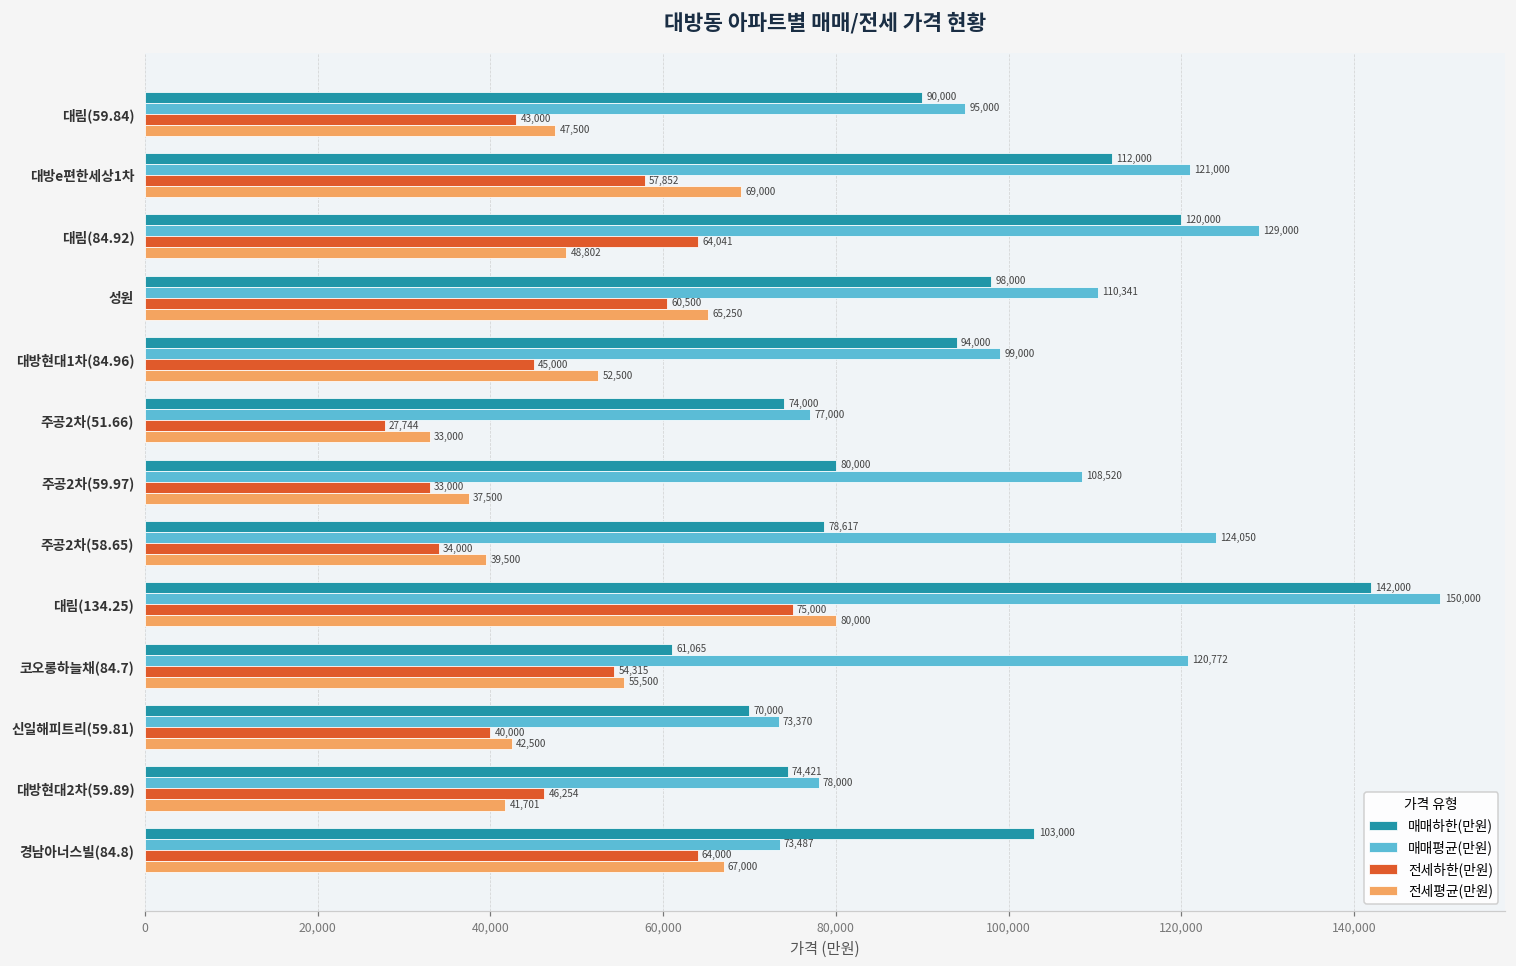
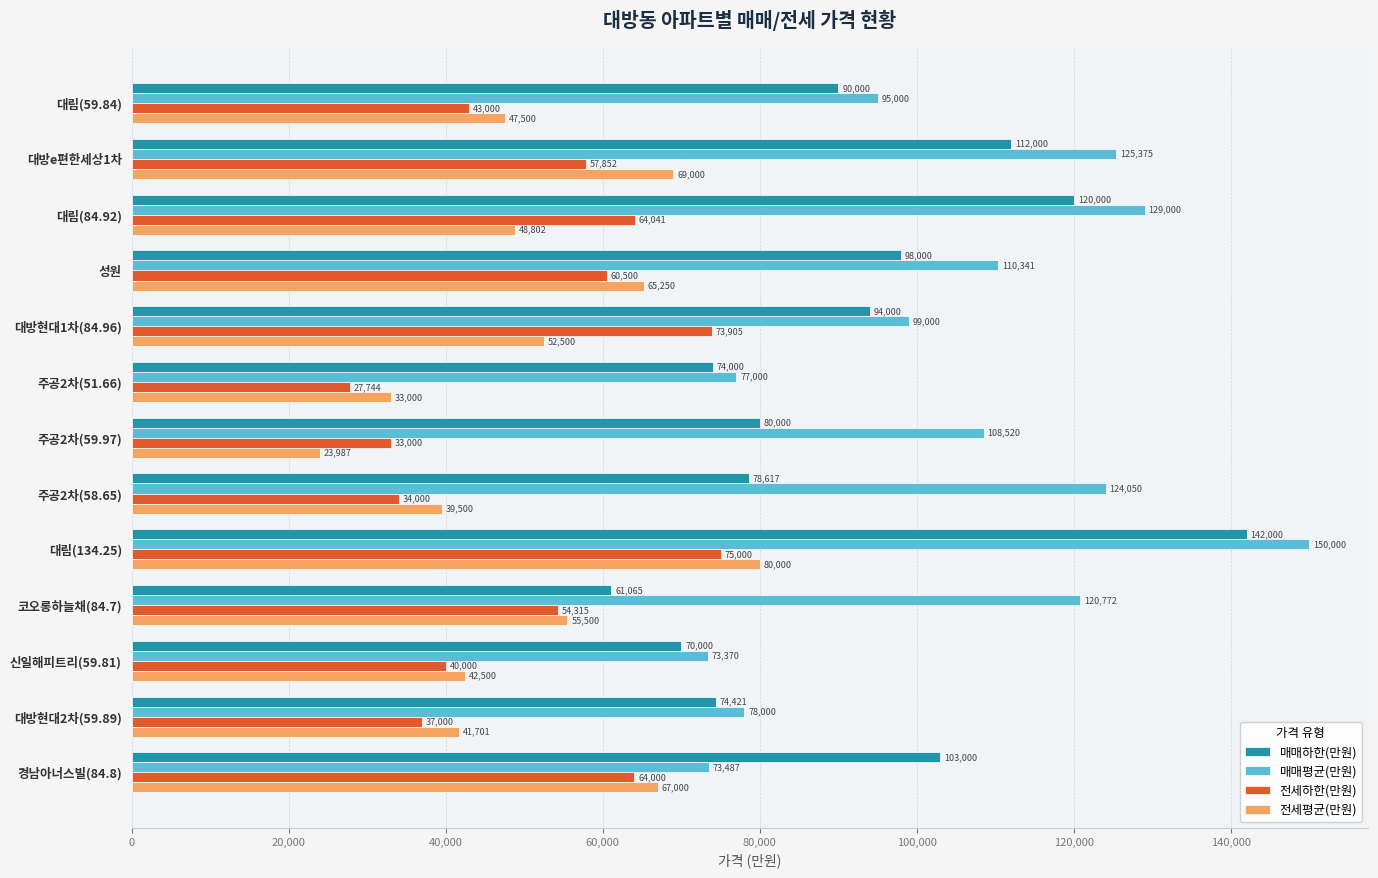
매매평균(만원), 대방e편한세상1차: 121,000 -> 125,375
전세하한(만원), 대방현대1차(84.96): 45,000 -> 73,905
전세평균(만원), 주공2차(59.97): 37,500 -> 23,987
전세하한(만원), 대방현대2차(59.89): 46,254 -> 37,000
